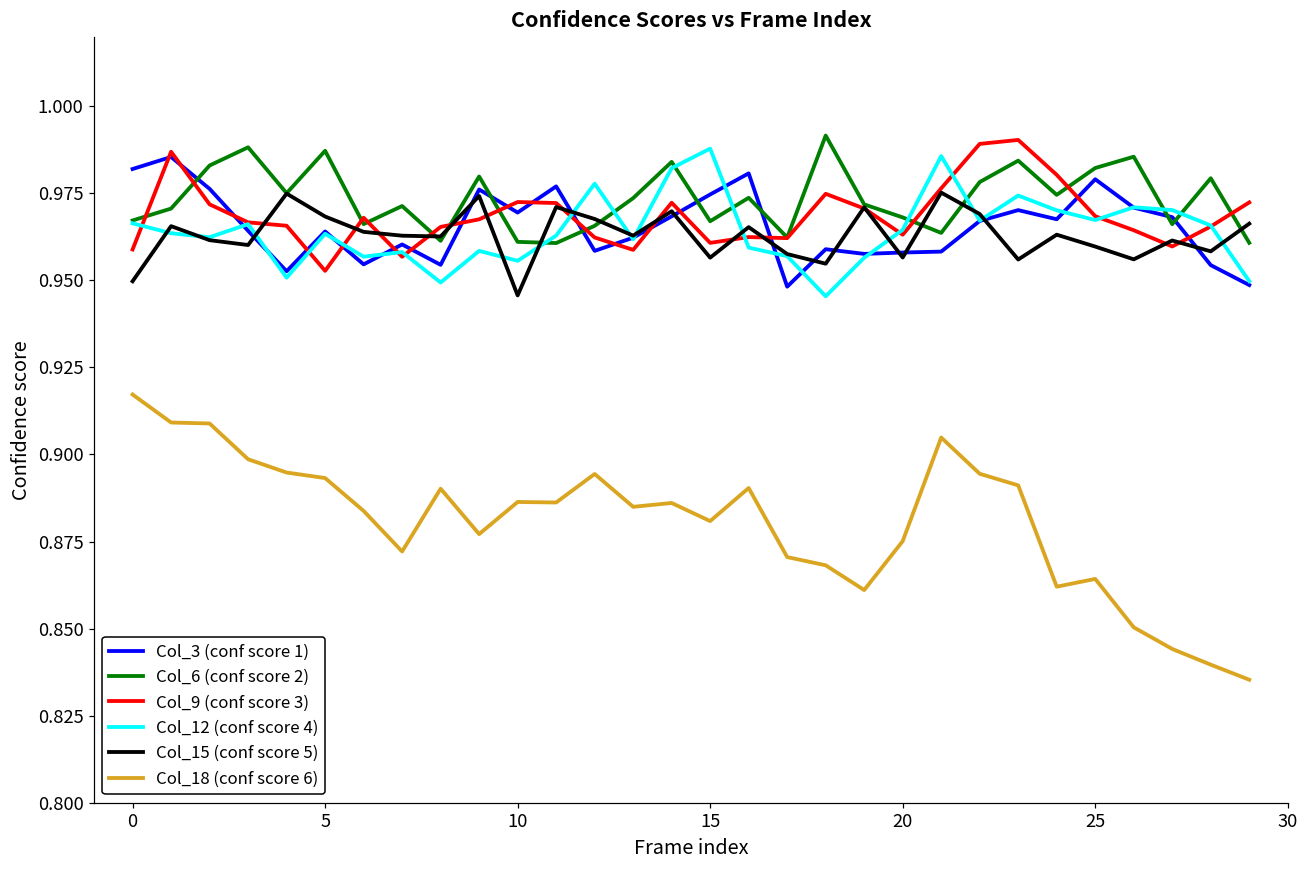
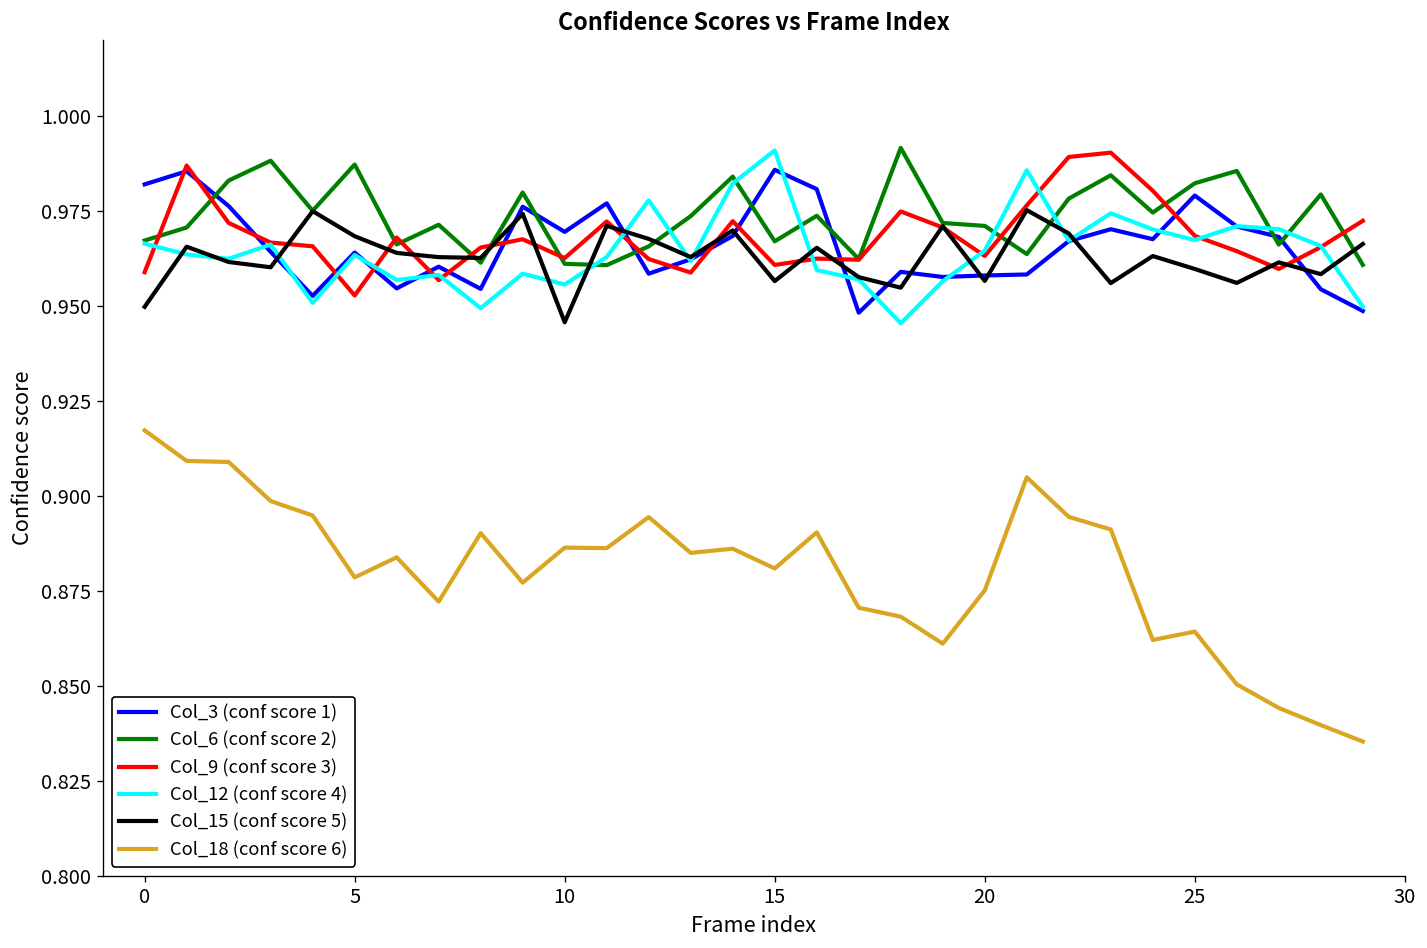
Col_18 (conf score 6), 5: 0.893 -> 0.879
Col_9 (conf score 3), 10: 0.973 -> 0.963
Col_3 (conf score 1), 15: 0.975 -> 0.986
Col_12 (conf score 4), 15: 0.988 -> 0.991
Col_6 (conf score 2), 20: 0.968 -> 0.971
